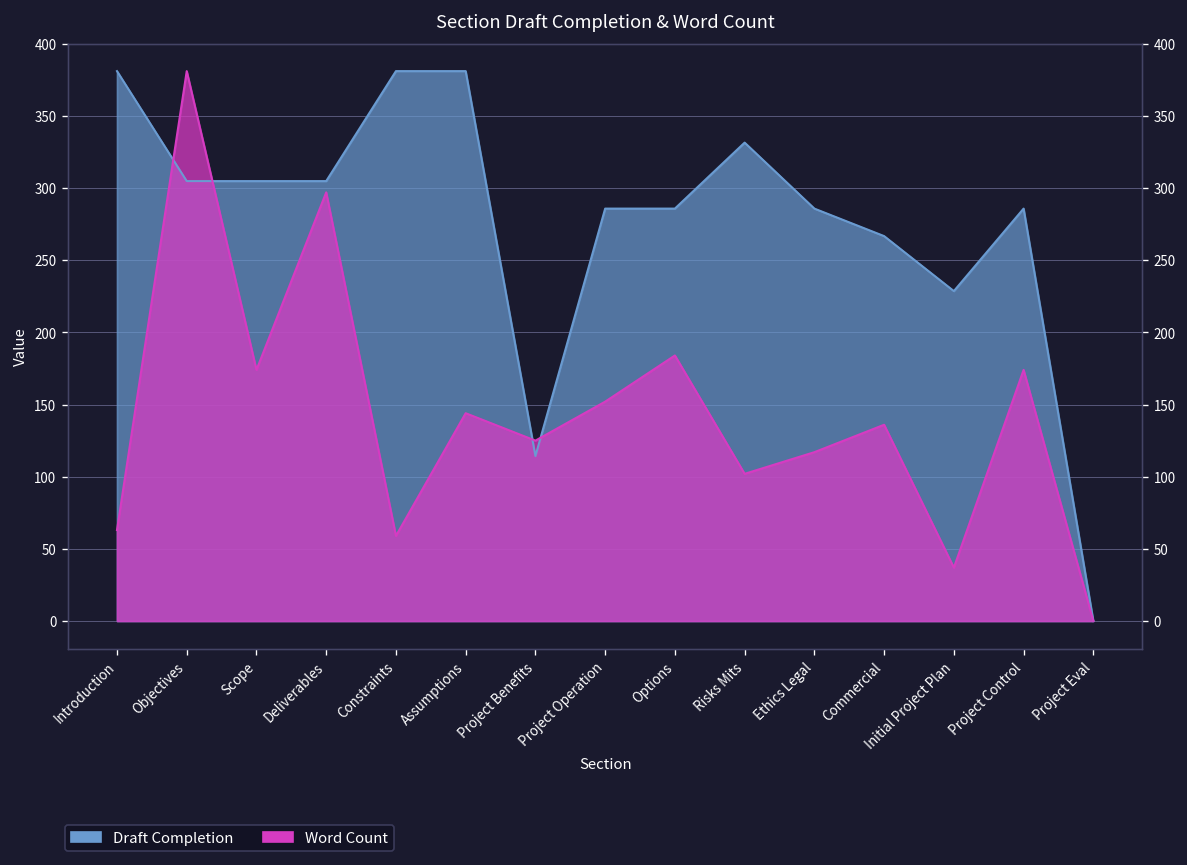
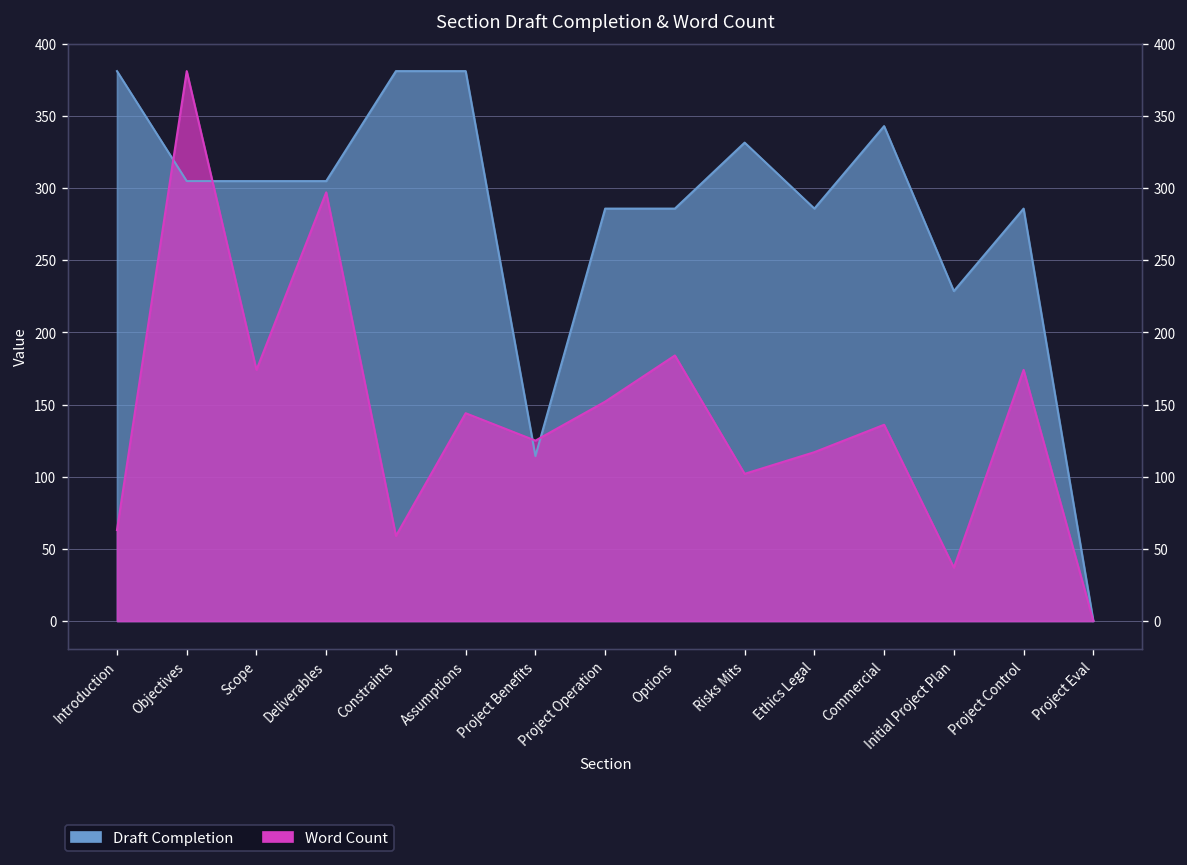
Draft Completion, Commercial: 267 -> 343
